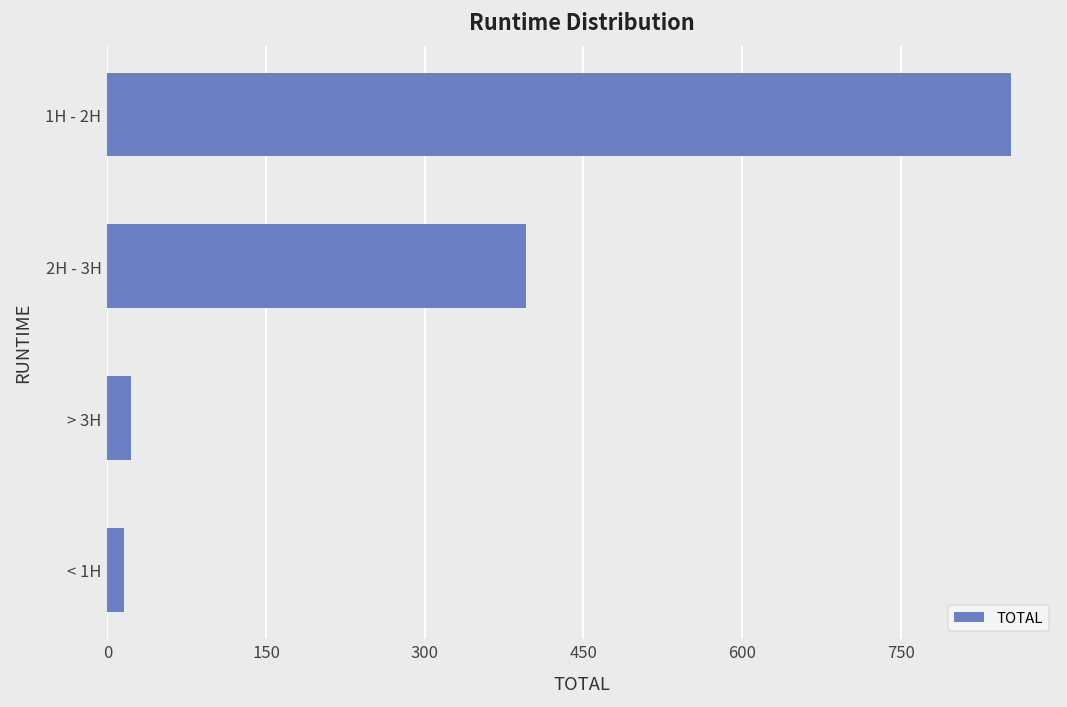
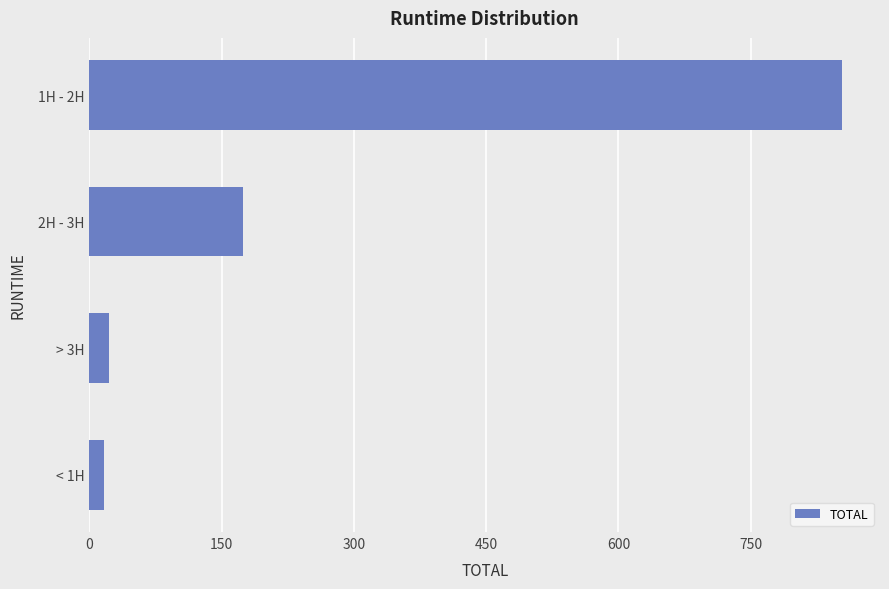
2H - 3H: 400 -> 170
